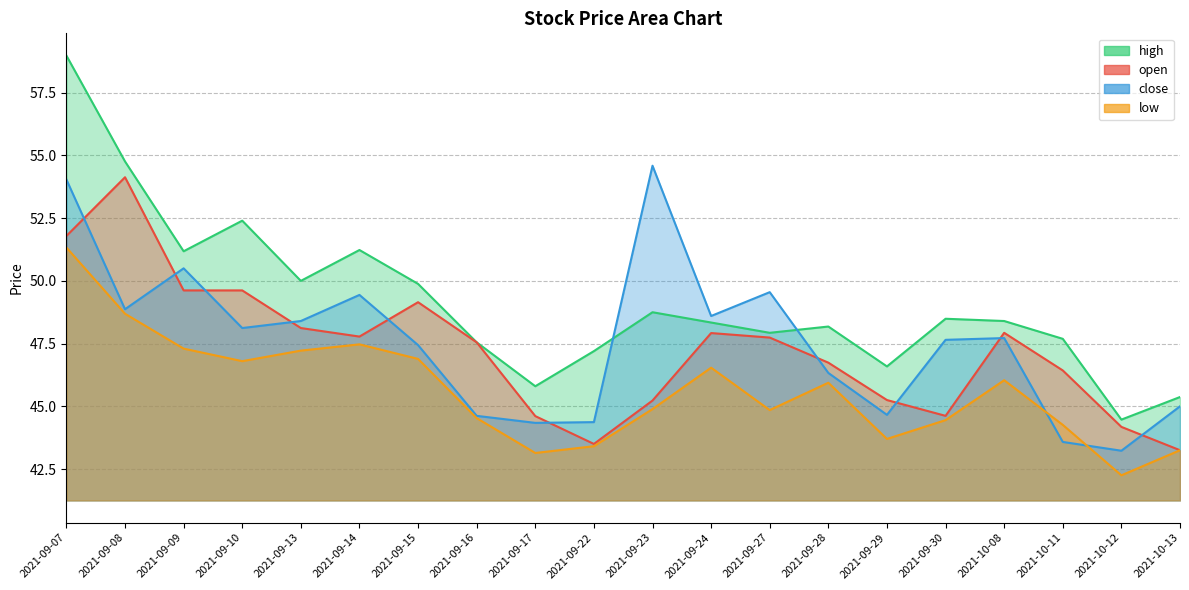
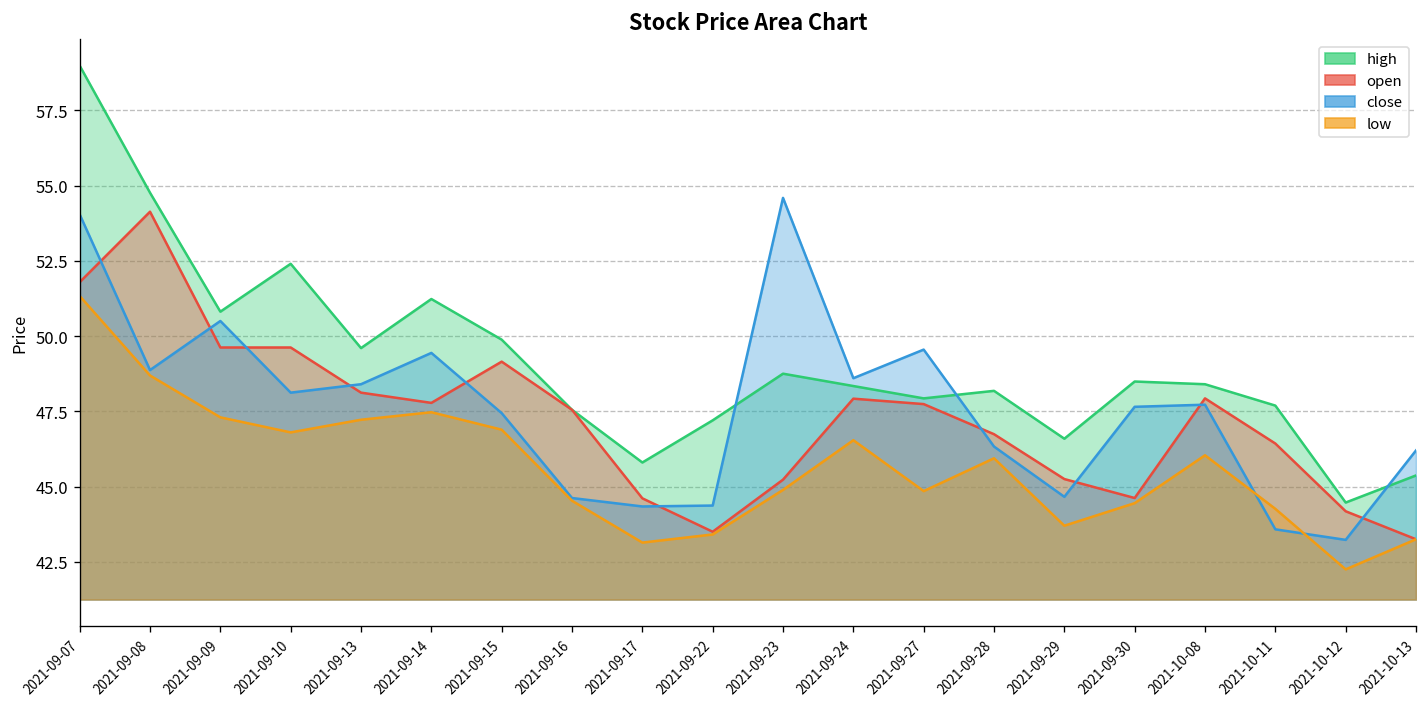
high, 2021-09-09: 51.2 -> 50.8
high, 2021-09-13: 50.0 -> 49.6
close, 2021-10-13: 45.0 -> 46.2
